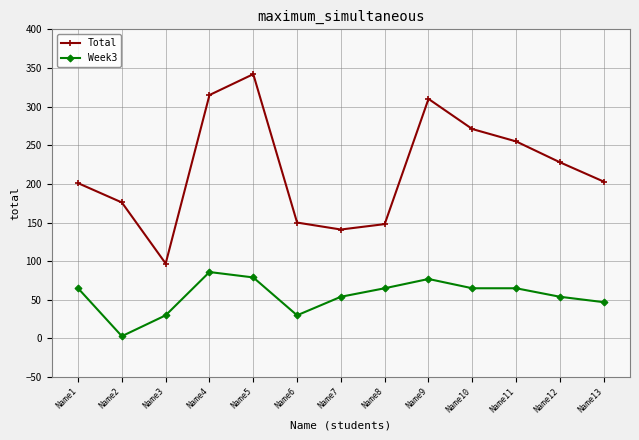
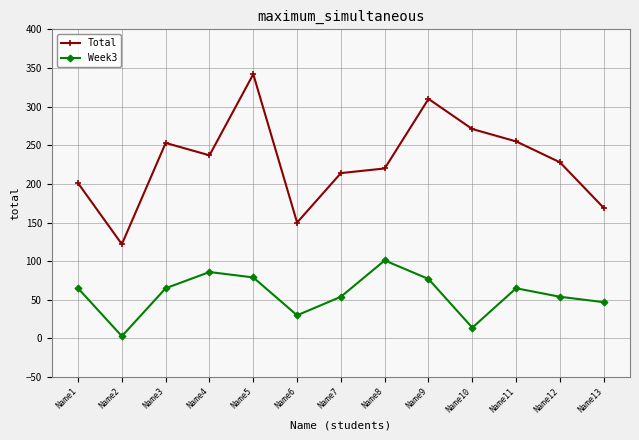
Total, Name2: 180 -> 120
Total, Name3: 100 -> 250
Week3, Name3: 30 -> 70
Total, Name4: 320 -> 240
Total, Name7: 140 -> 210
Total, Name8: 150 -> 220
Week3, Name8: 70 -> 100
Week3, Name10: 70 -> 10
Total, Name13: 200 -> 170
